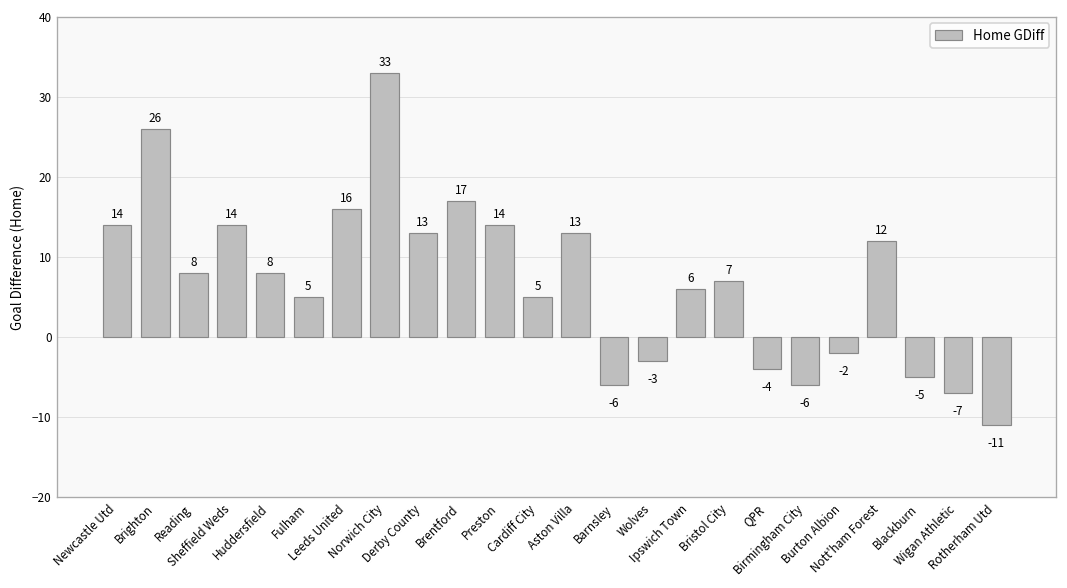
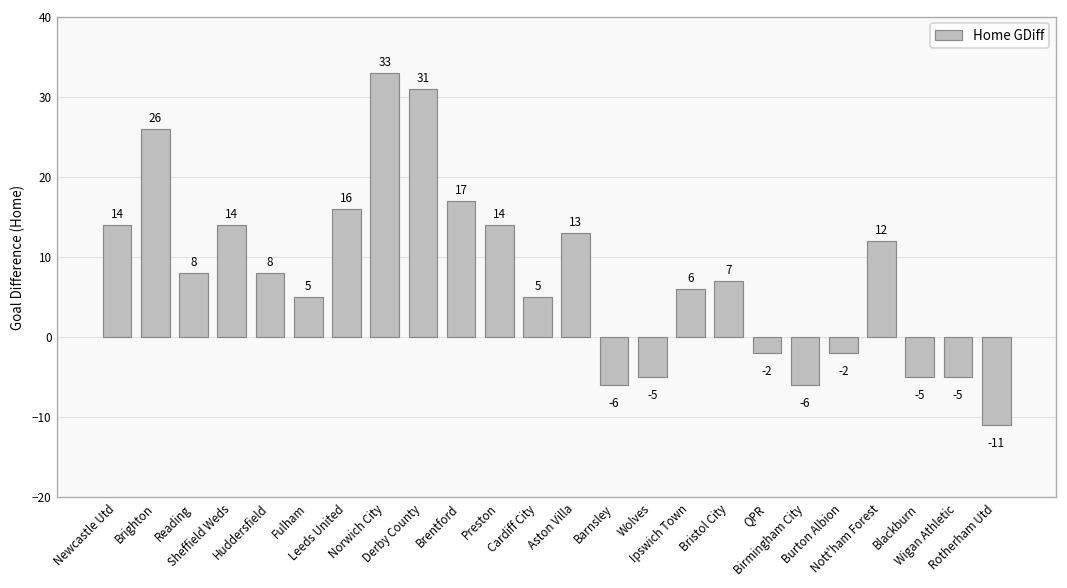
Derby County: 13 -> 31
Wolves: -3 -> -5
QPR: -4 -> -2
Wigan Athletic: -7 -> -5
